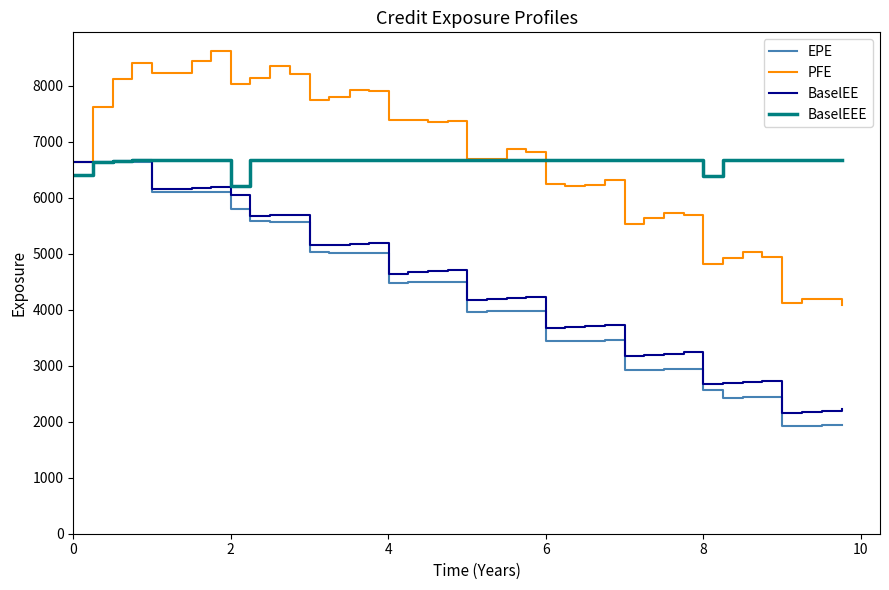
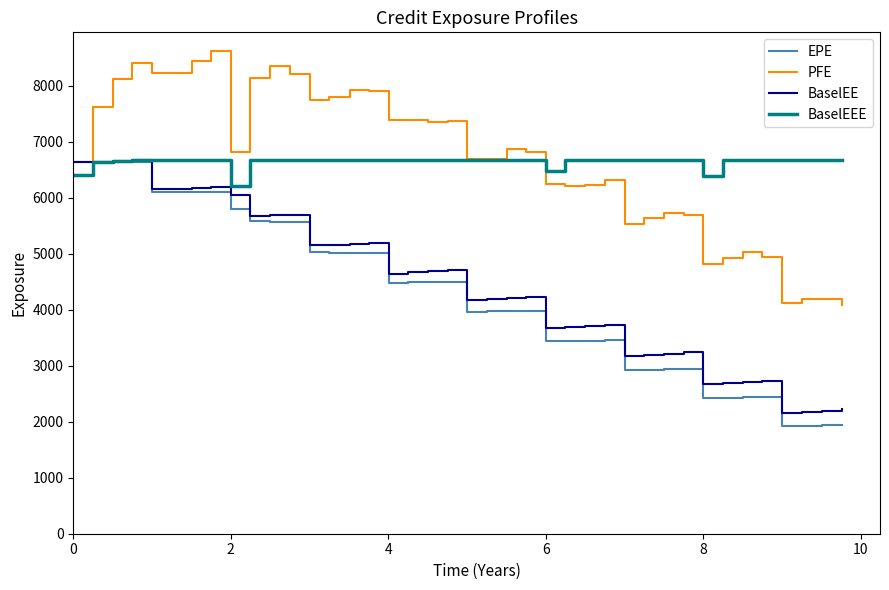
PFE, 2: 8000 -> 6800
BaselEEE, 6: 6700 -> 6500
EPE, 8: 2600 -> 2400
